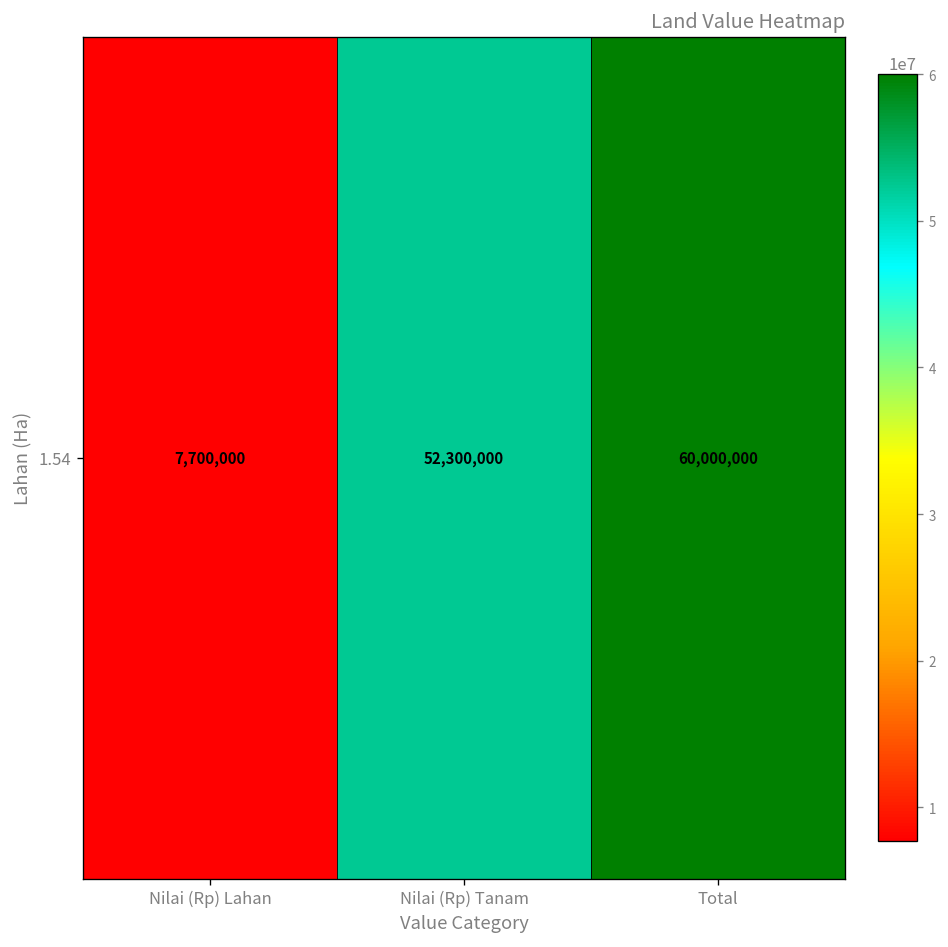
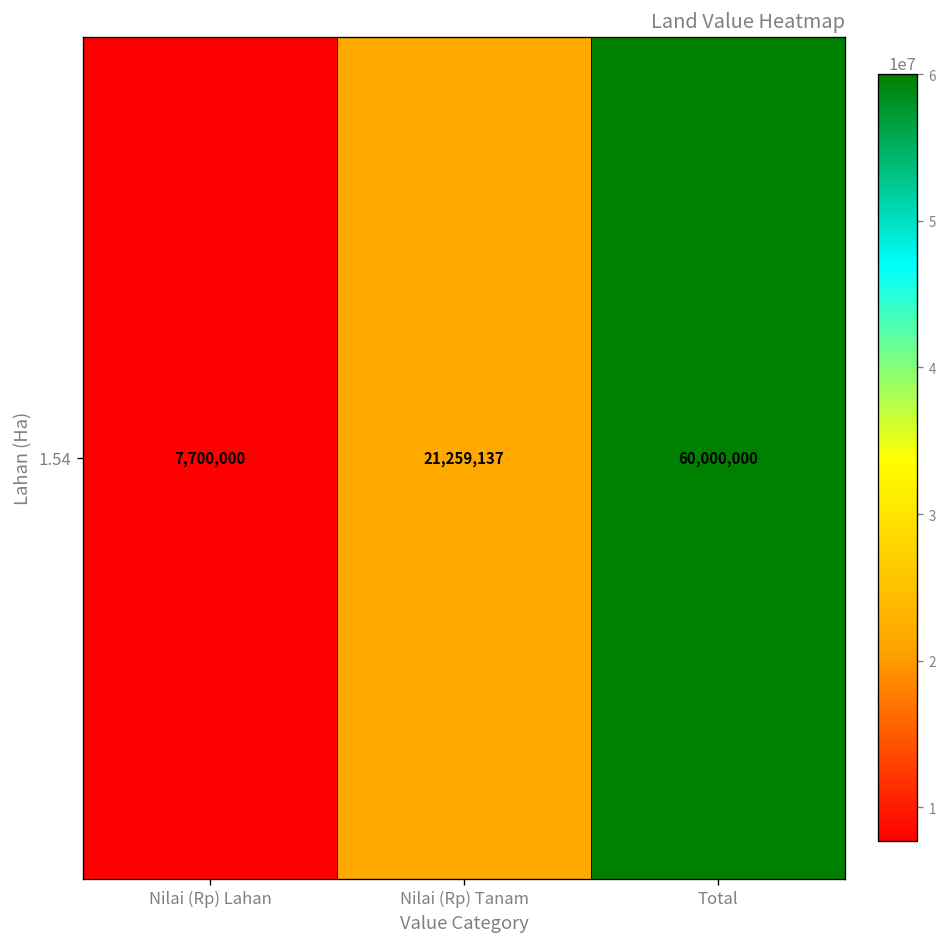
1.54, Nilai (Rp) Tanam: 52,300,000 -> 21,259,137
